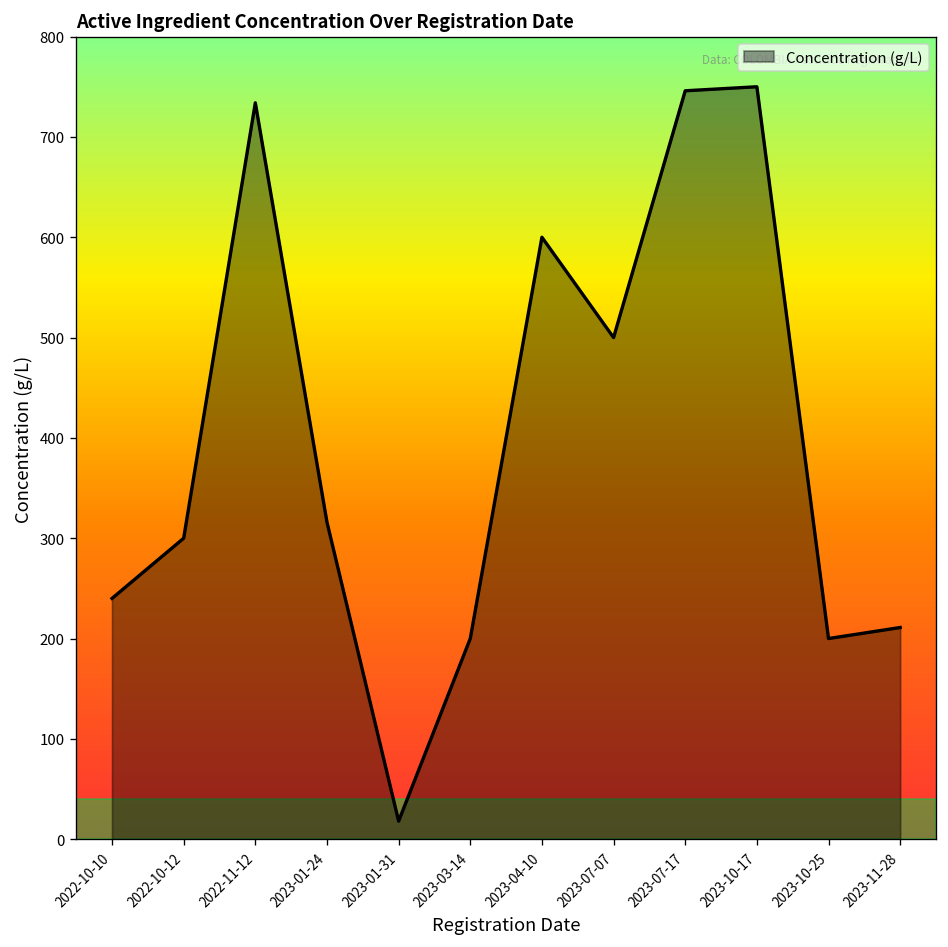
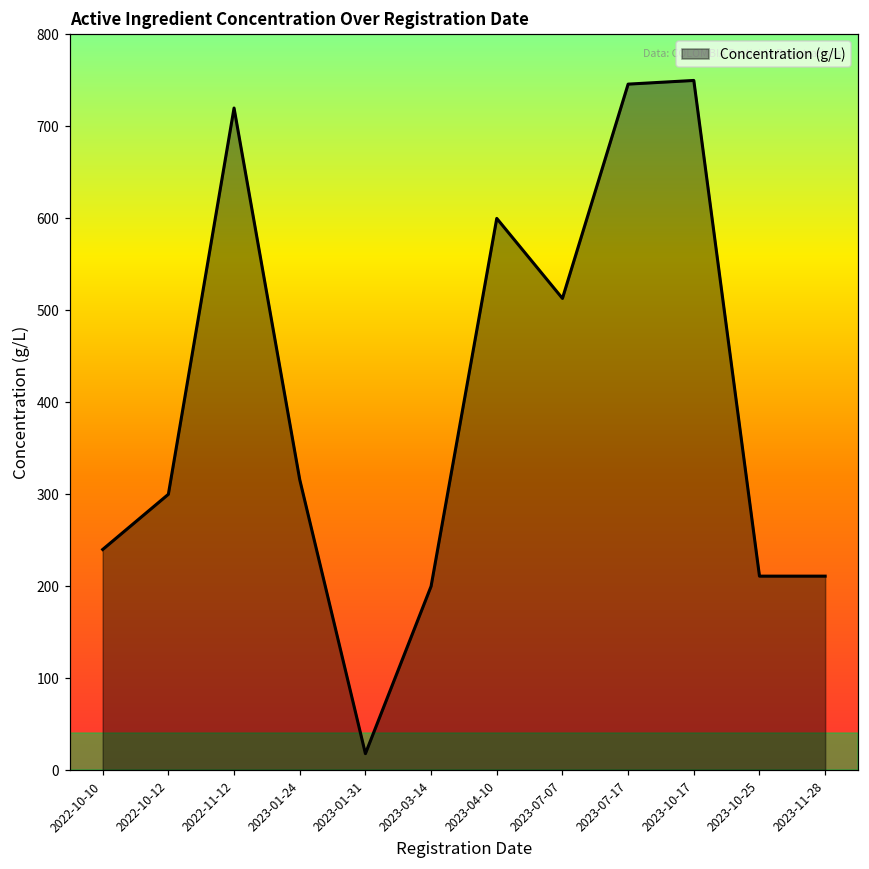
2022-11-12: 730 -> 720
2023-07-07: 500 -> 510
2023-10-25: 200 -> 210
